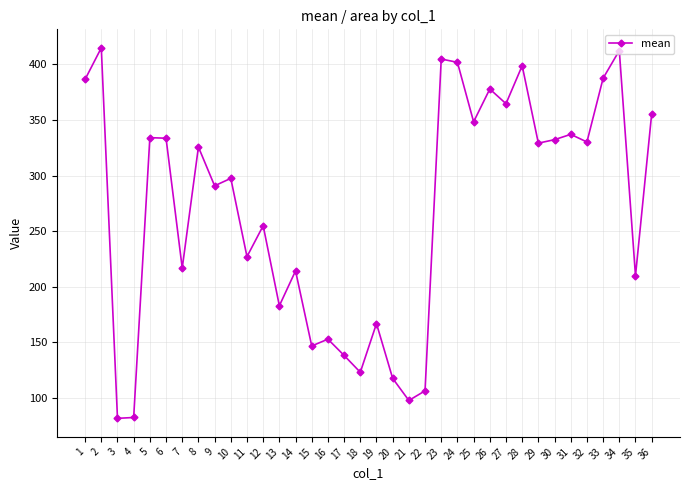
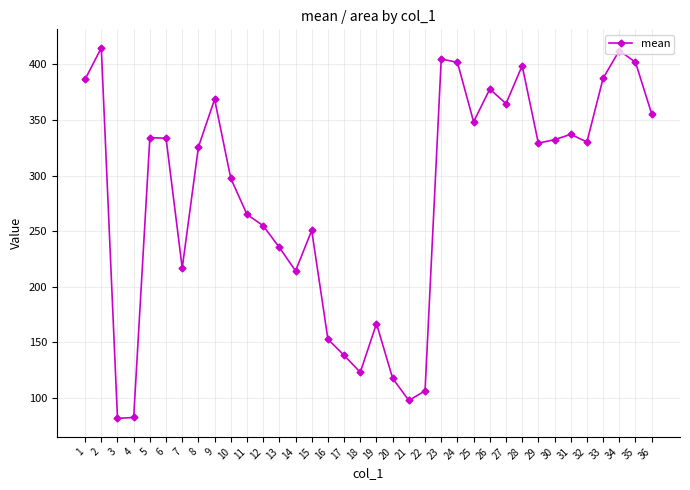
9: 291 -> 369
11: 227 -> 265
13: 183 -> 235
15: 147 -> 251
35: 210 -> 402
